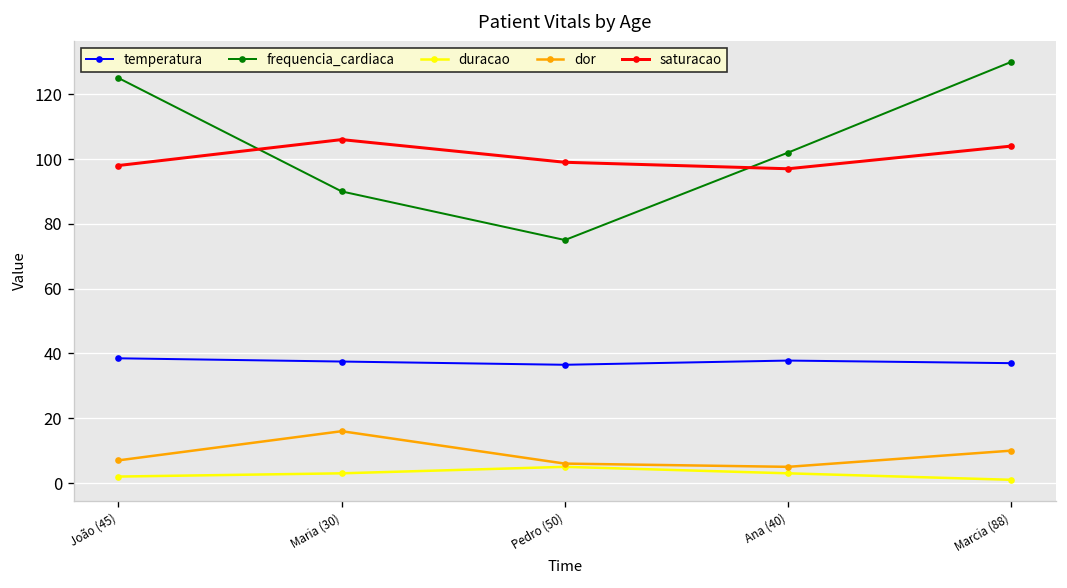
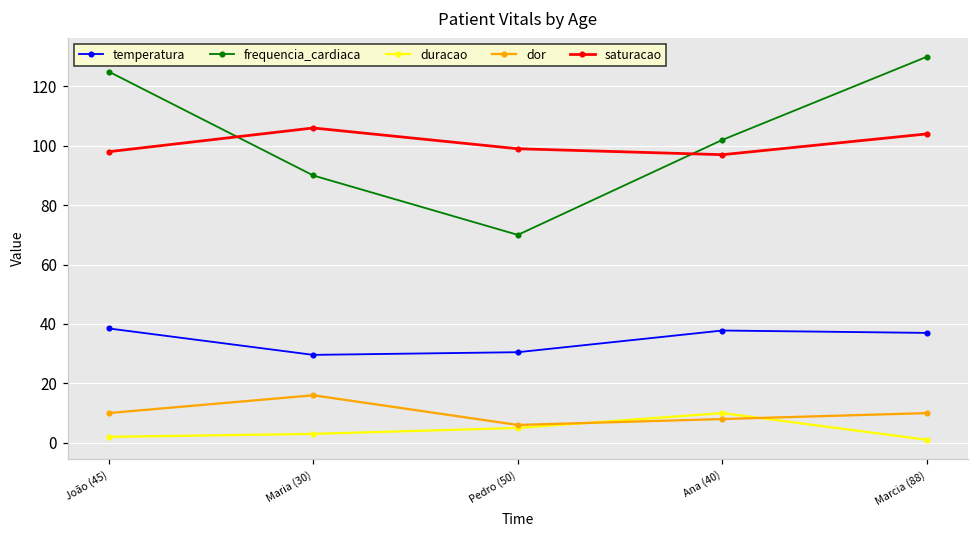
dor, João (45): 7 -> 10
temperatura, Maria (30): 38 -> 30
temperatura, Pedro (50): 37 -> 31
frequencia_cardiaca, Pedro (50): 75 -> 70
duracao, Ana (40): 3 -> 10
dor, Ana (40): 5 -> 8
